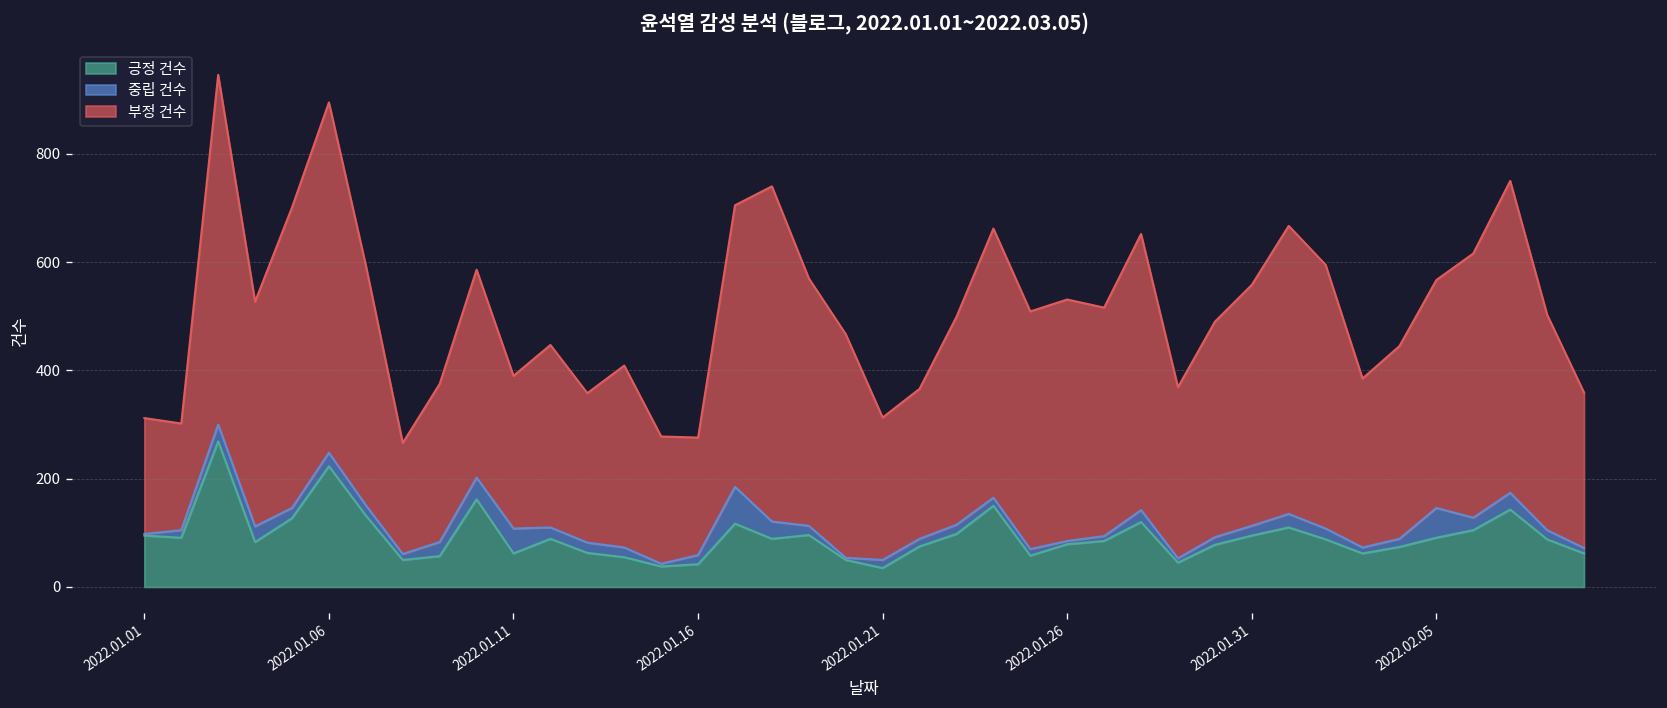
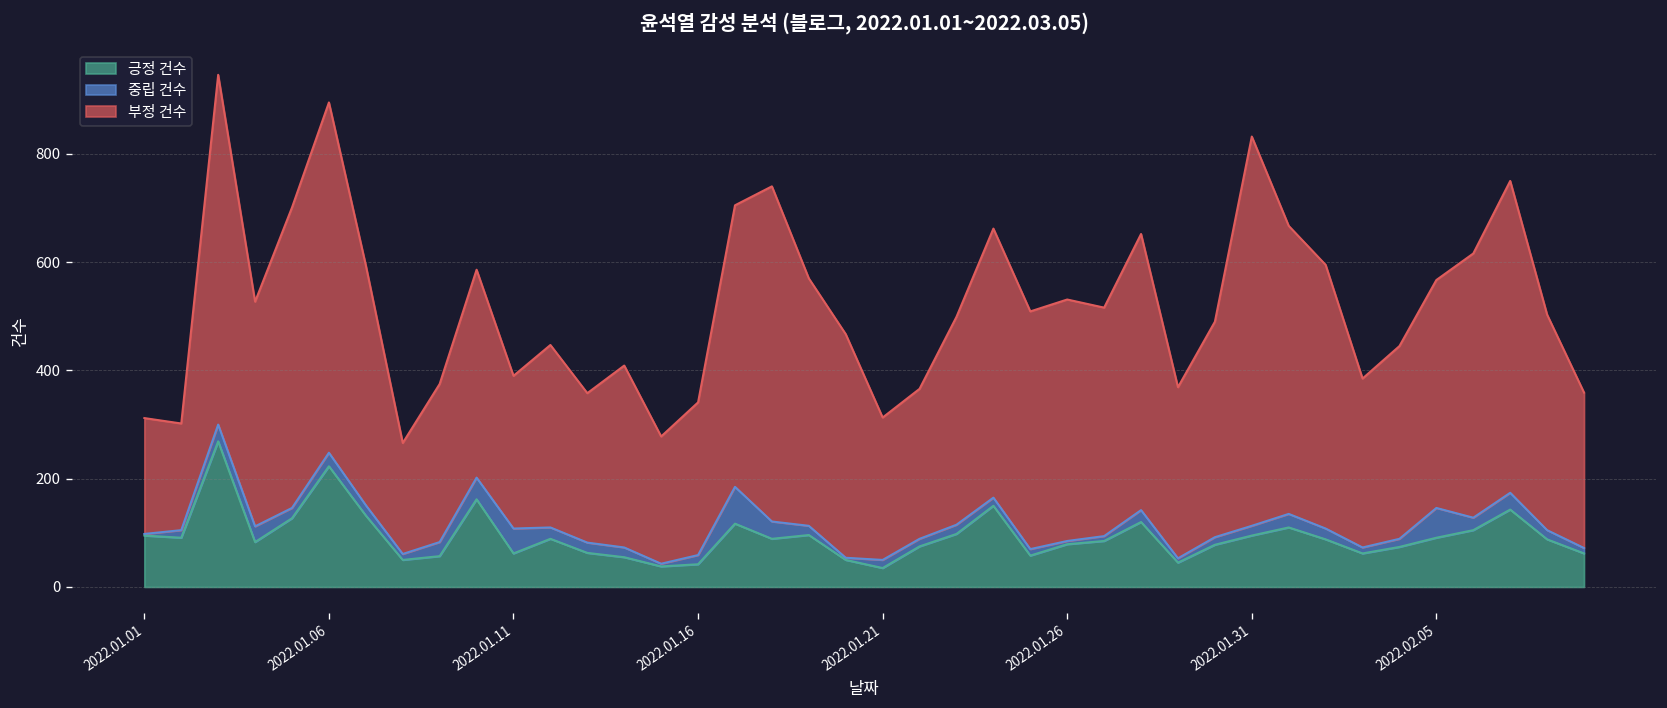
부정 건수, 2022.01.16: 220 -> 280
부정 건수, 2022.01.31: 450 -> 720
